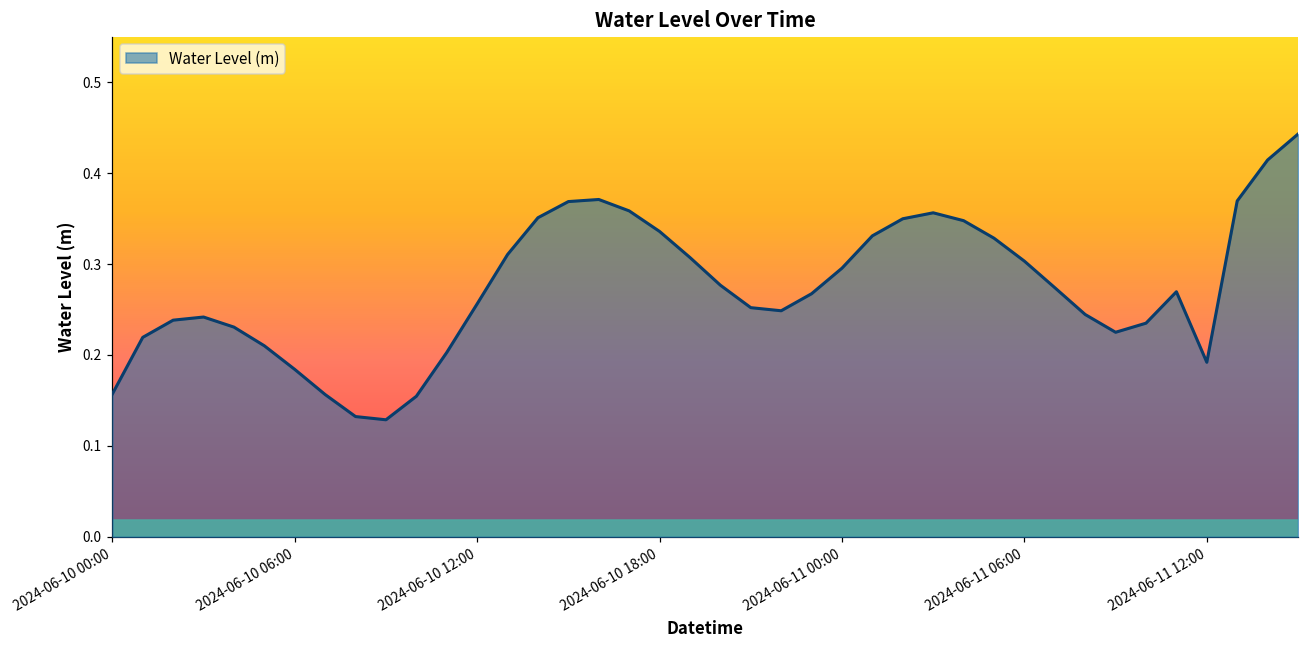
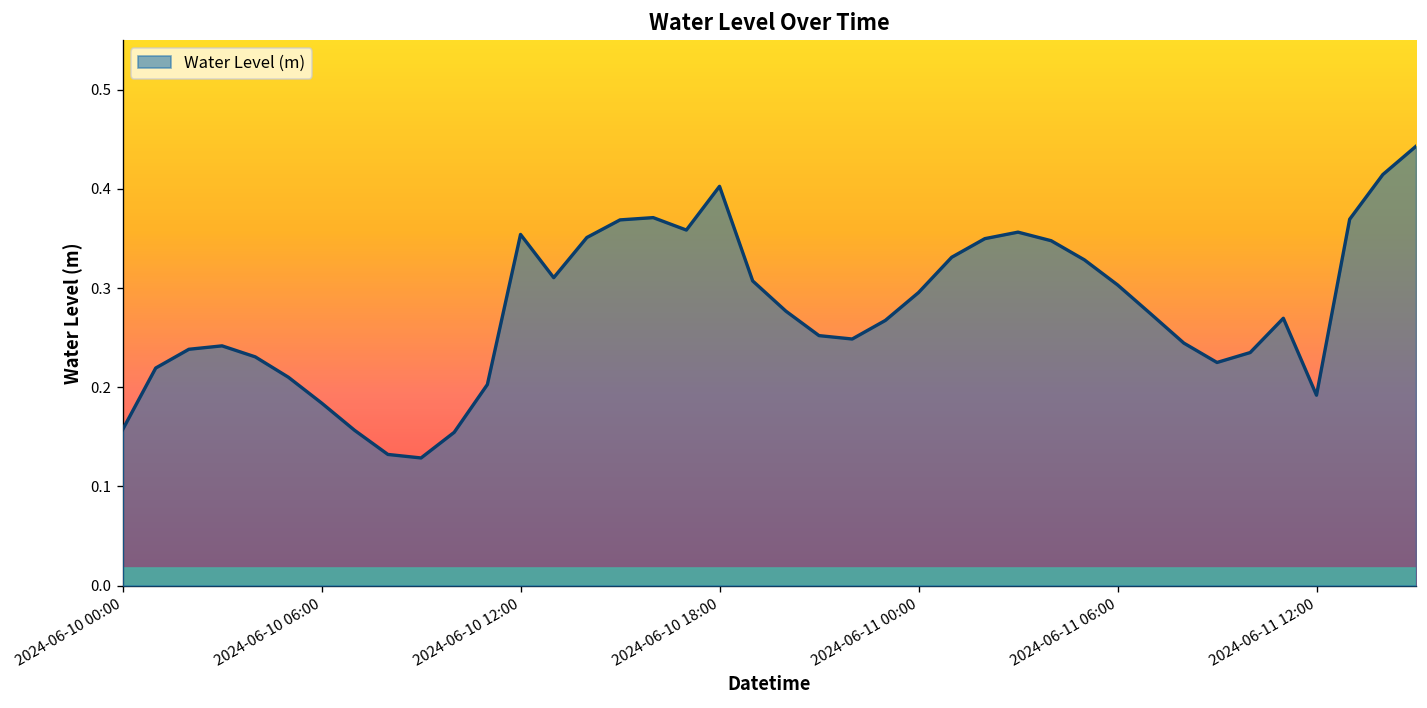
2024-06-10 12:00: 0.26 -> 0.35
2024-06-10 18:00: 0.34 -> 0.40
